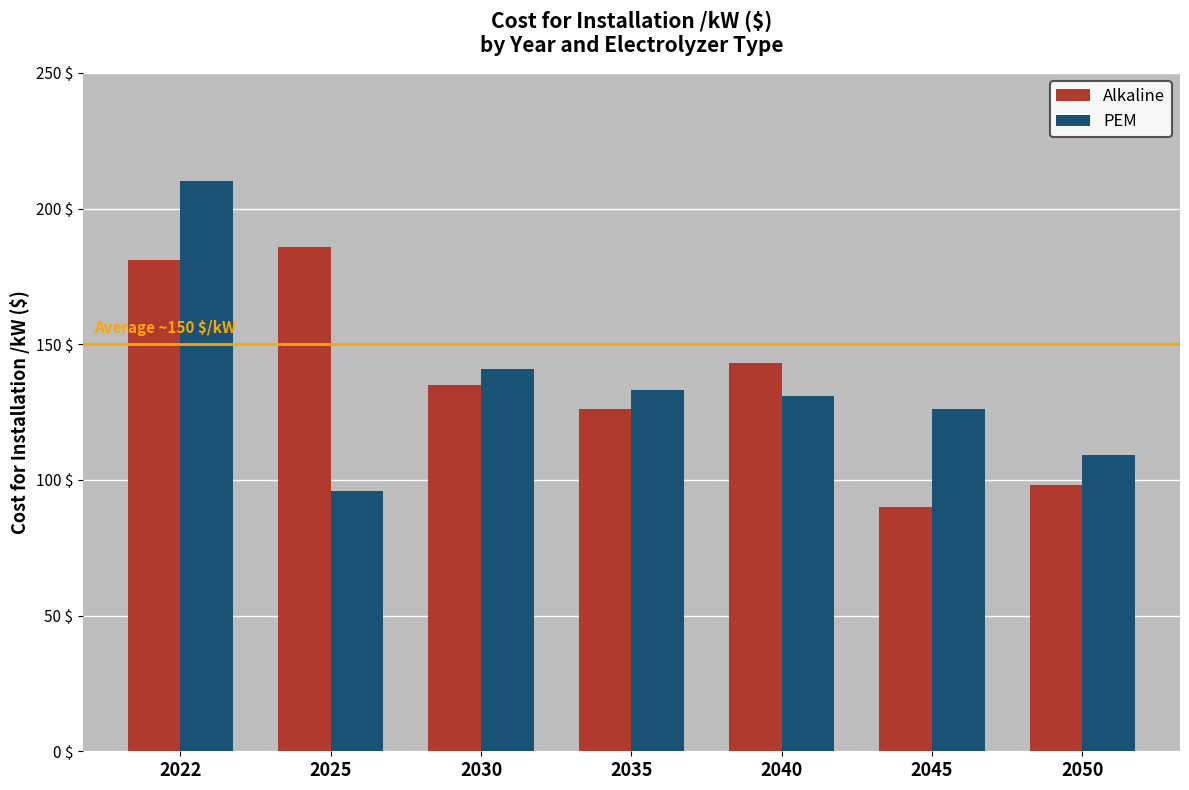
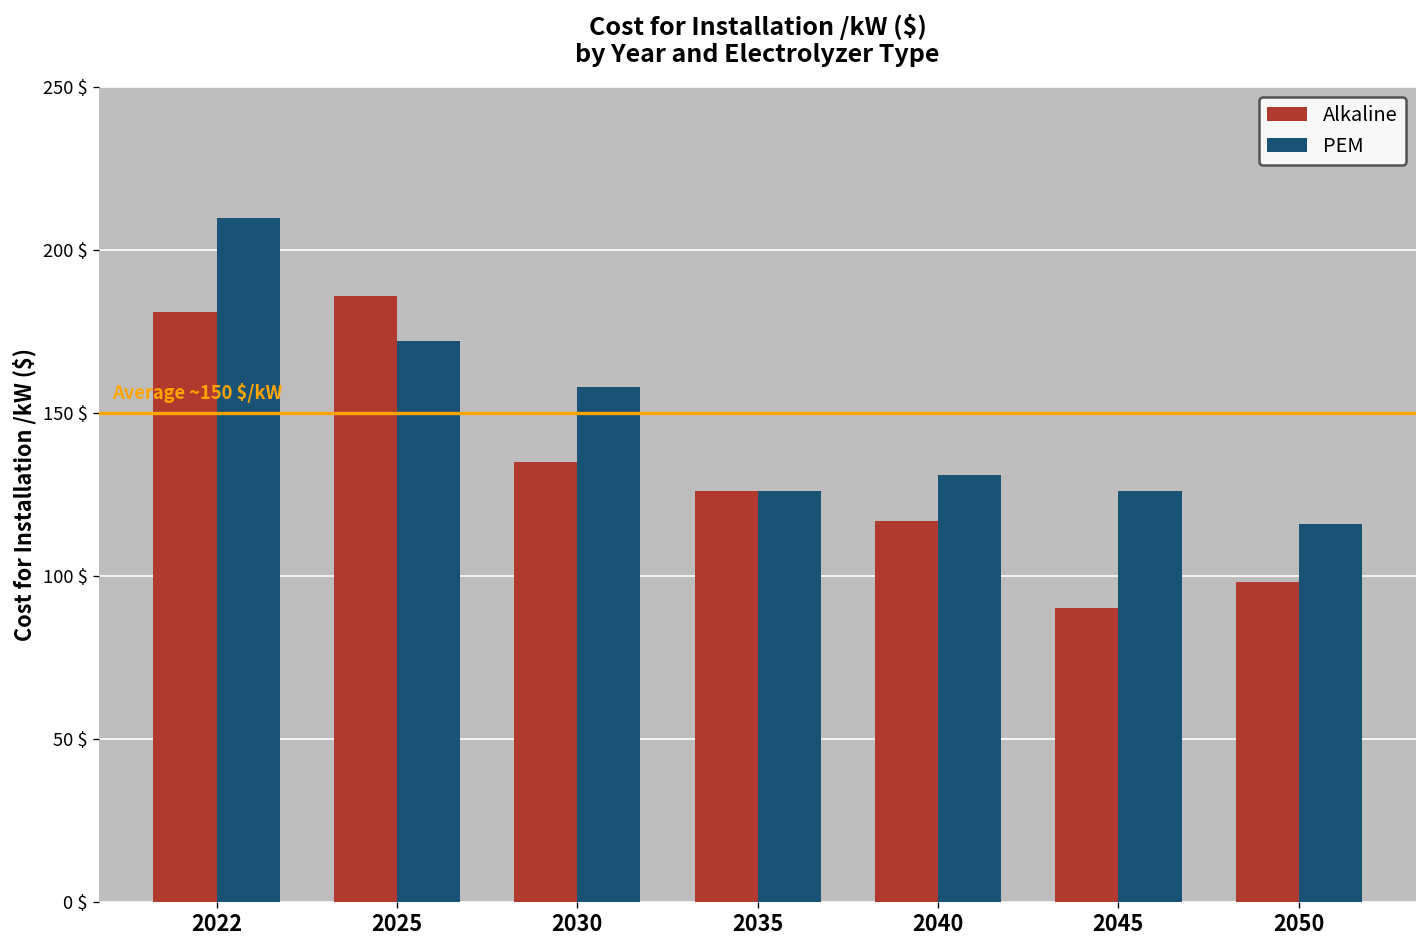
PEM, 2025: 96 $ -> 172 $
PEM, 2030: 141 $ -> 158 $
PEM, 2035: 133 $ -> 126 $
Alkaline, 2040: 143 $ -> 117 $
PEM, 2050: 109 $ -> 116 $
